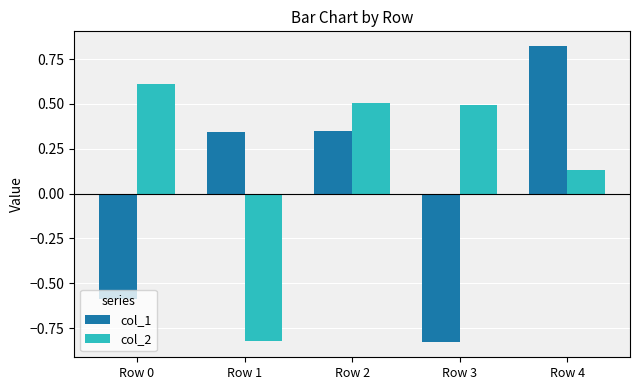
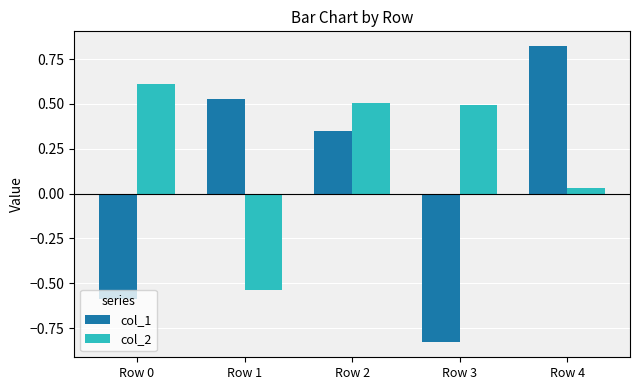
col_1, Row 1: 0.34 -> 0.53
col_2, Row 1: -0.82 -> -0.54
col_2, Row 4: 0.13 -> 0.03
